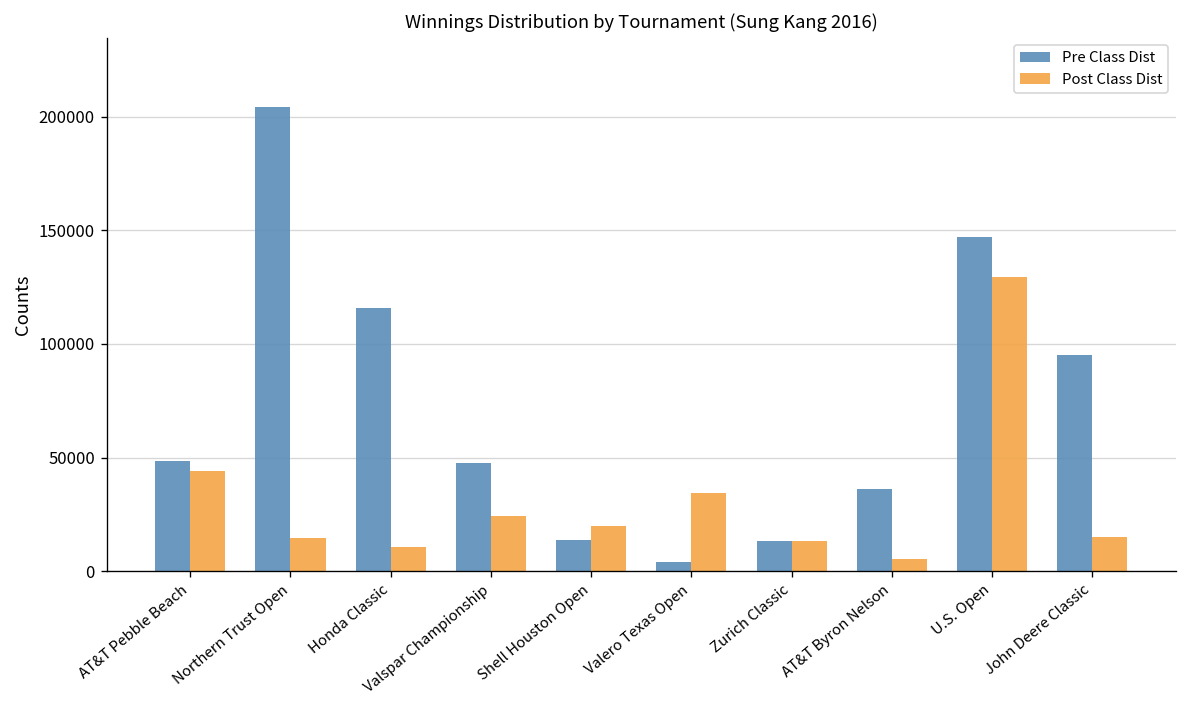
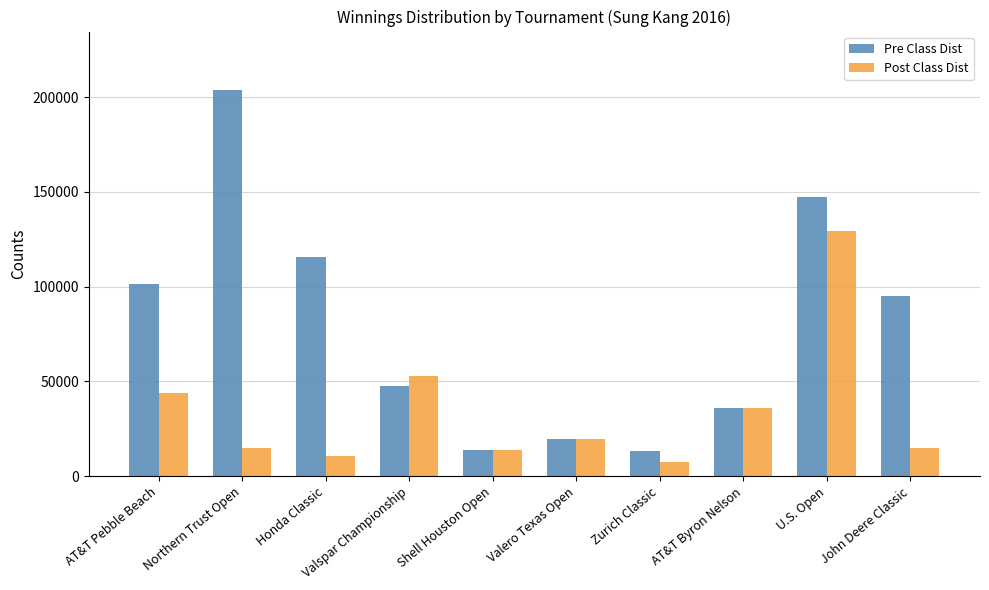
Pre Class Dist, AT&T Pebble Beach: 49000 -> 102000
Post Class Dist, Valspar Championship: 24000 -> 53000
Post Class Dist, Shell Houston Open: 20000 -> 14000
Pre Class Dist, Valero Texas Open: 4000 -> 19000
Post Class Dist, Valero Texas Open: 35000 -> 19000
Post Class Dist, Zurich Classic: 13000 -> 7000
Post Class Dist, AT&T Byron Nelson: 5000 -> 36000
